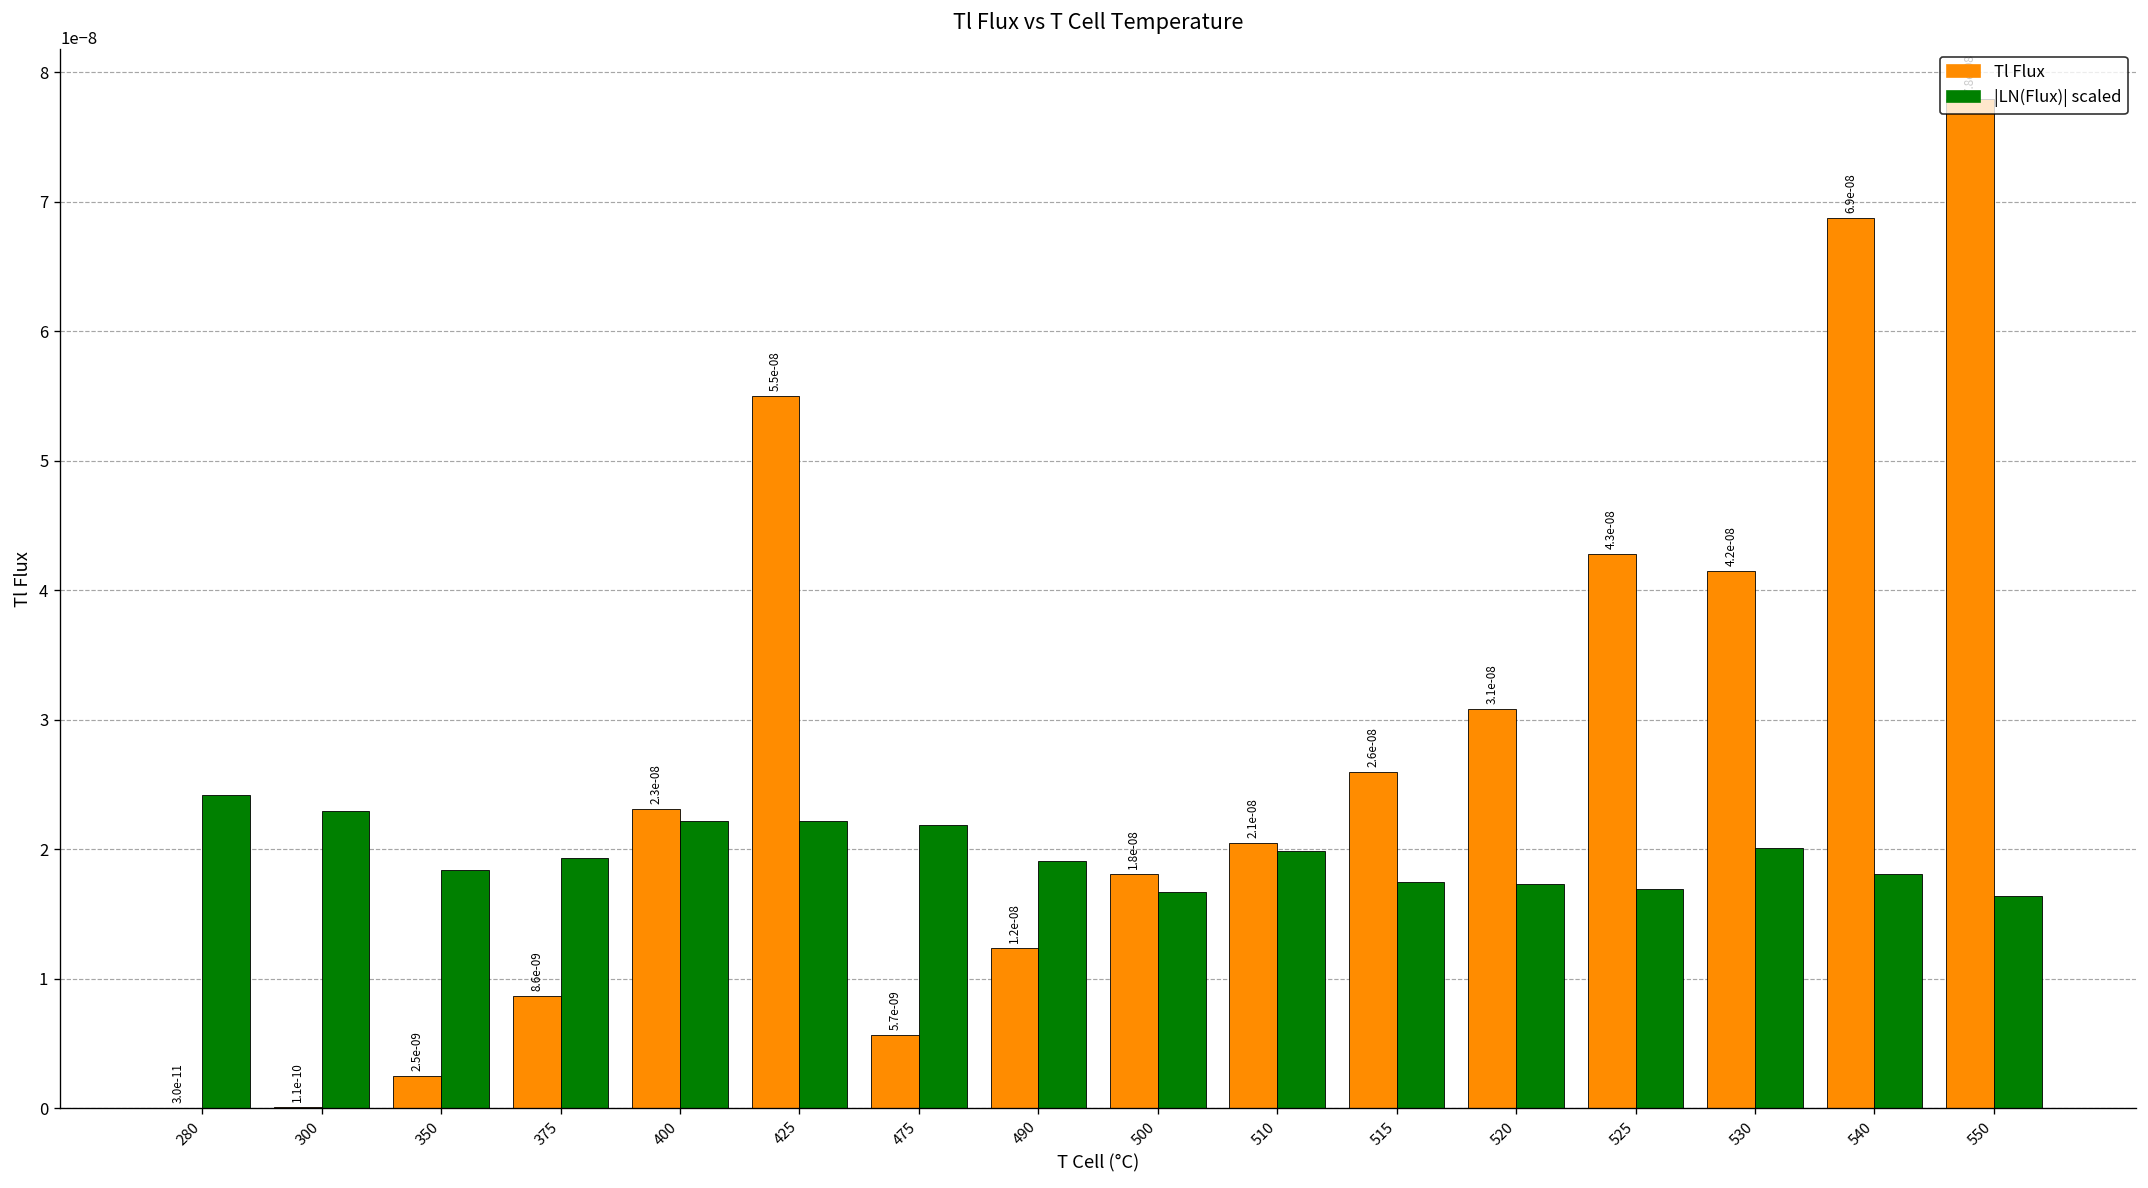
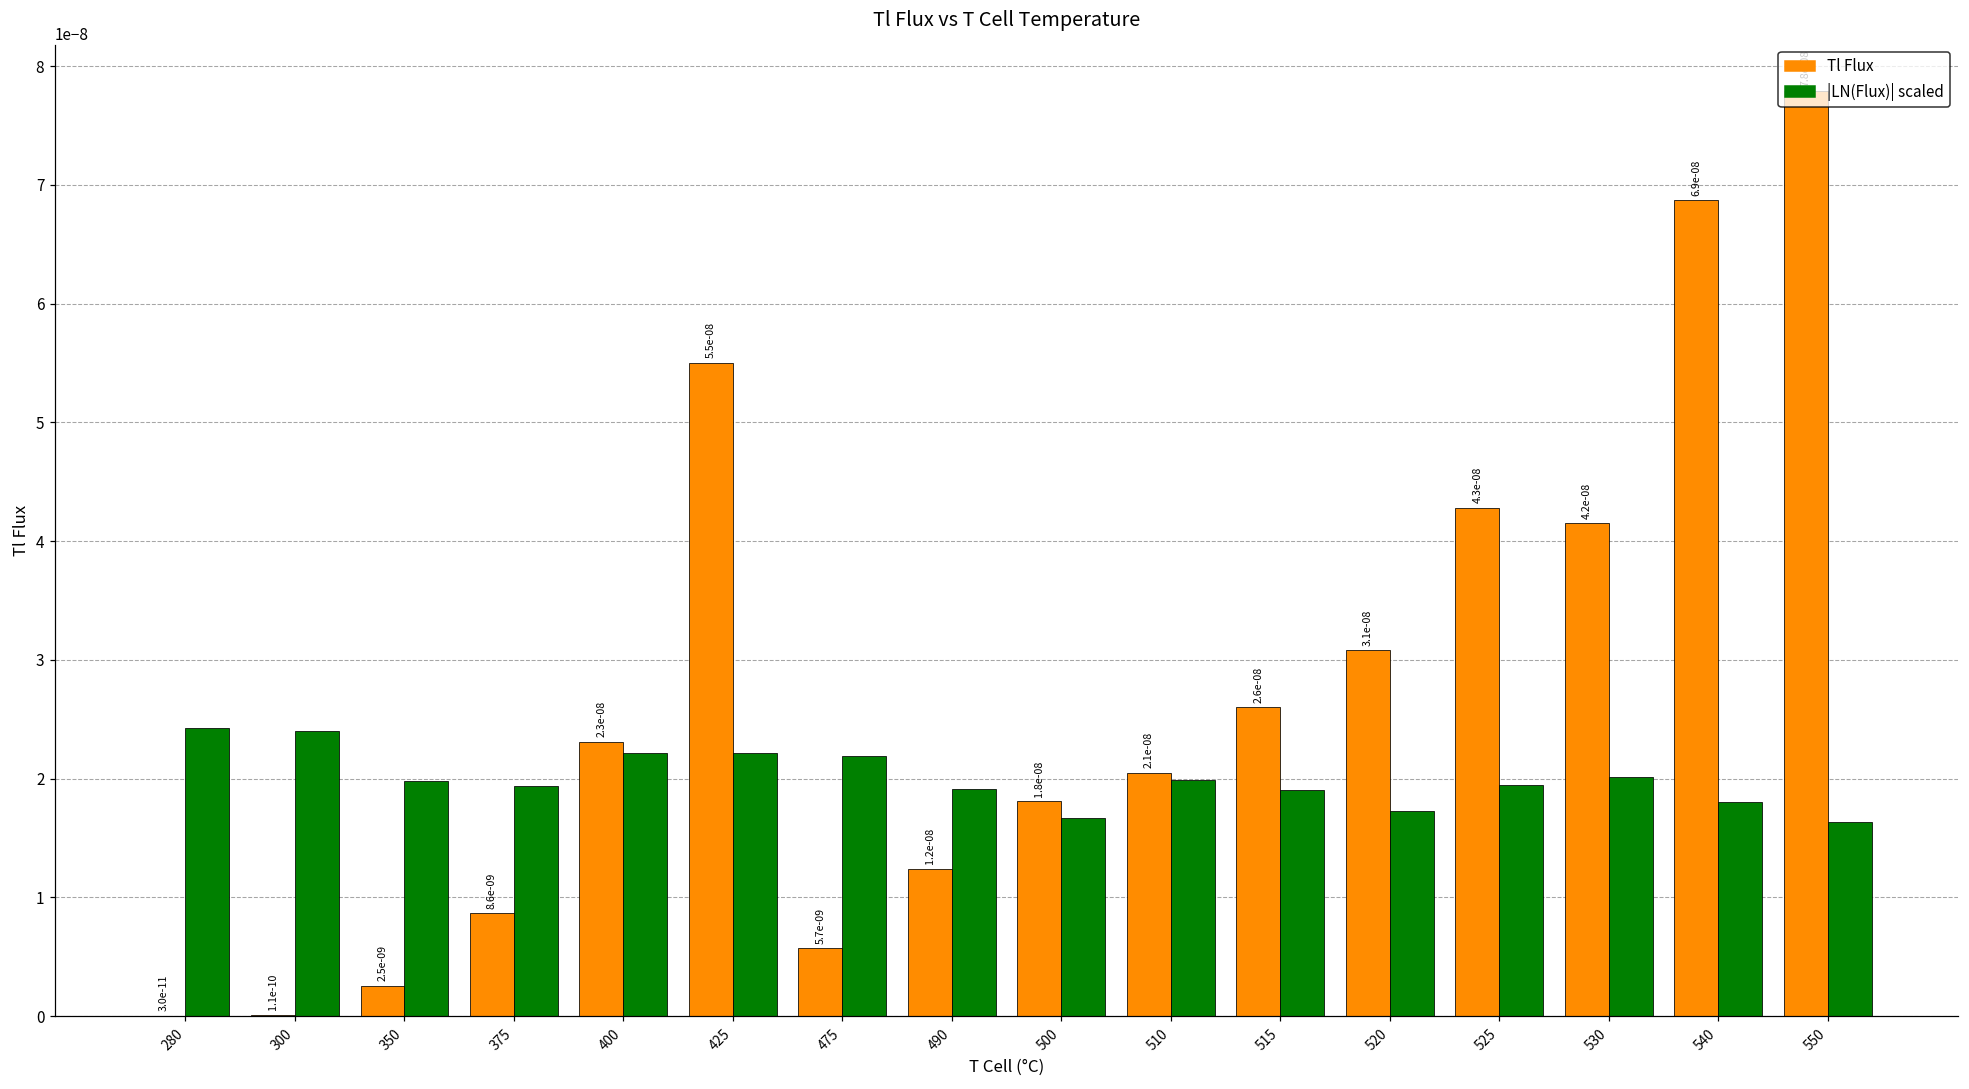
|LN(Flux)| scaled, 300: 0.0000000230 -> 0.0000000240
|LN(Flux)| scaled, 350: 0.0000000184 -> 0.0000000198
|LN(Flux)| scaled, 515: 0.0000000175 -> 0.0000000191
|LN(Flux)| scaled, 525: 0.0000000170 -> 0.0000000194
